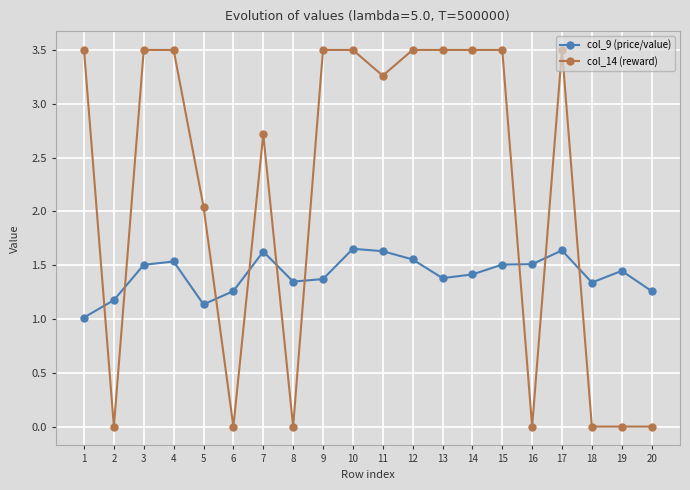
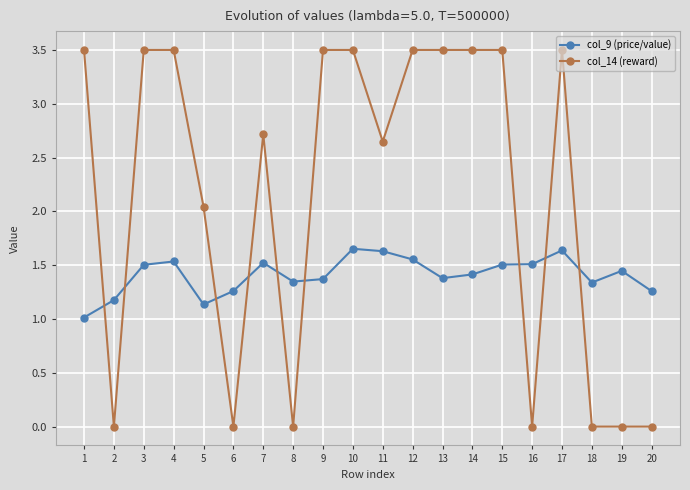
col_9 (price/value), 7: 1.63 -> 1.52
col_14 (reward), 11: 3.26 -> 2.65
